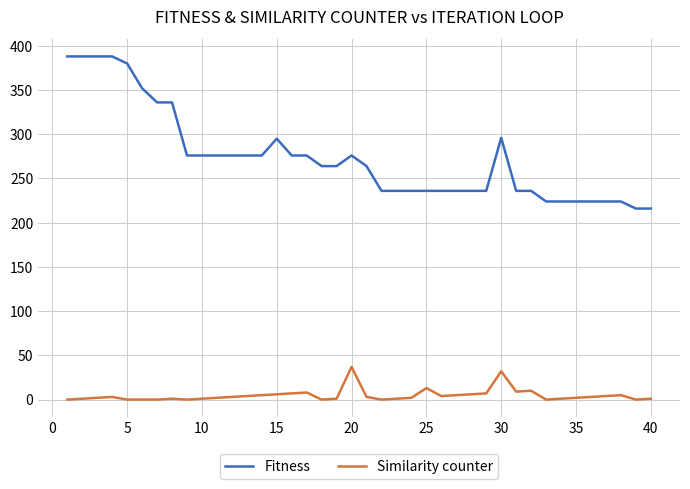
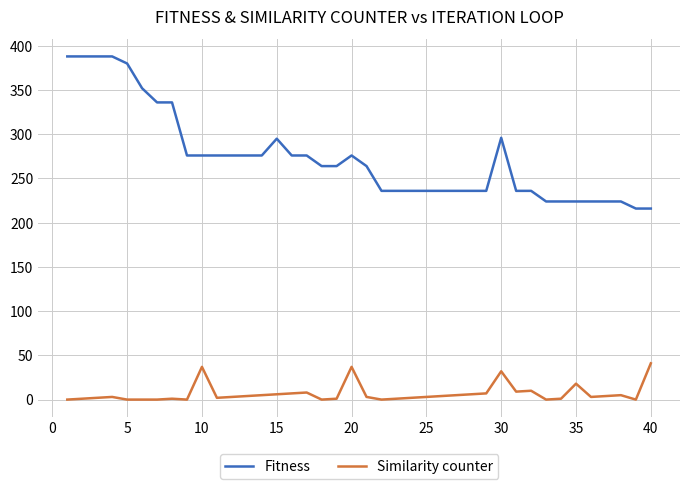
Similarity counter, 10: 0 -> 40
Similarity counter, 25: 10 -> 0
Similarity counter, 35: 0 -> 20
Similarity counter, 40: 0 -> 40
